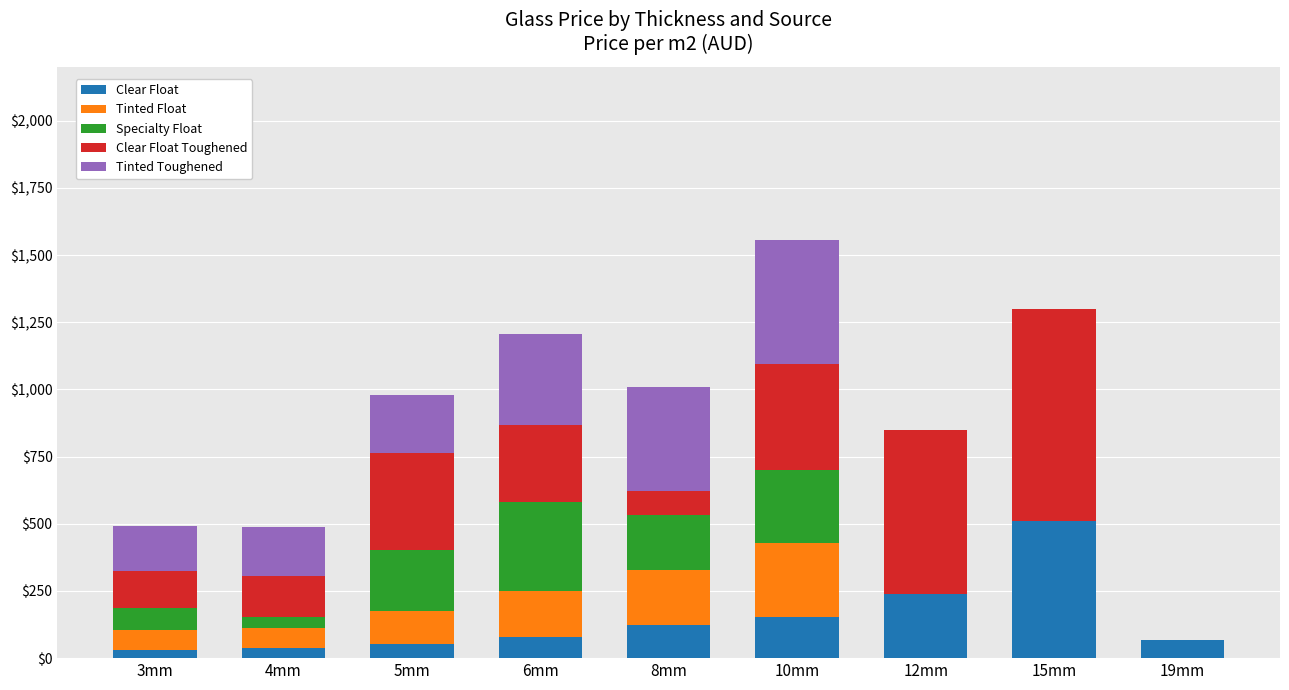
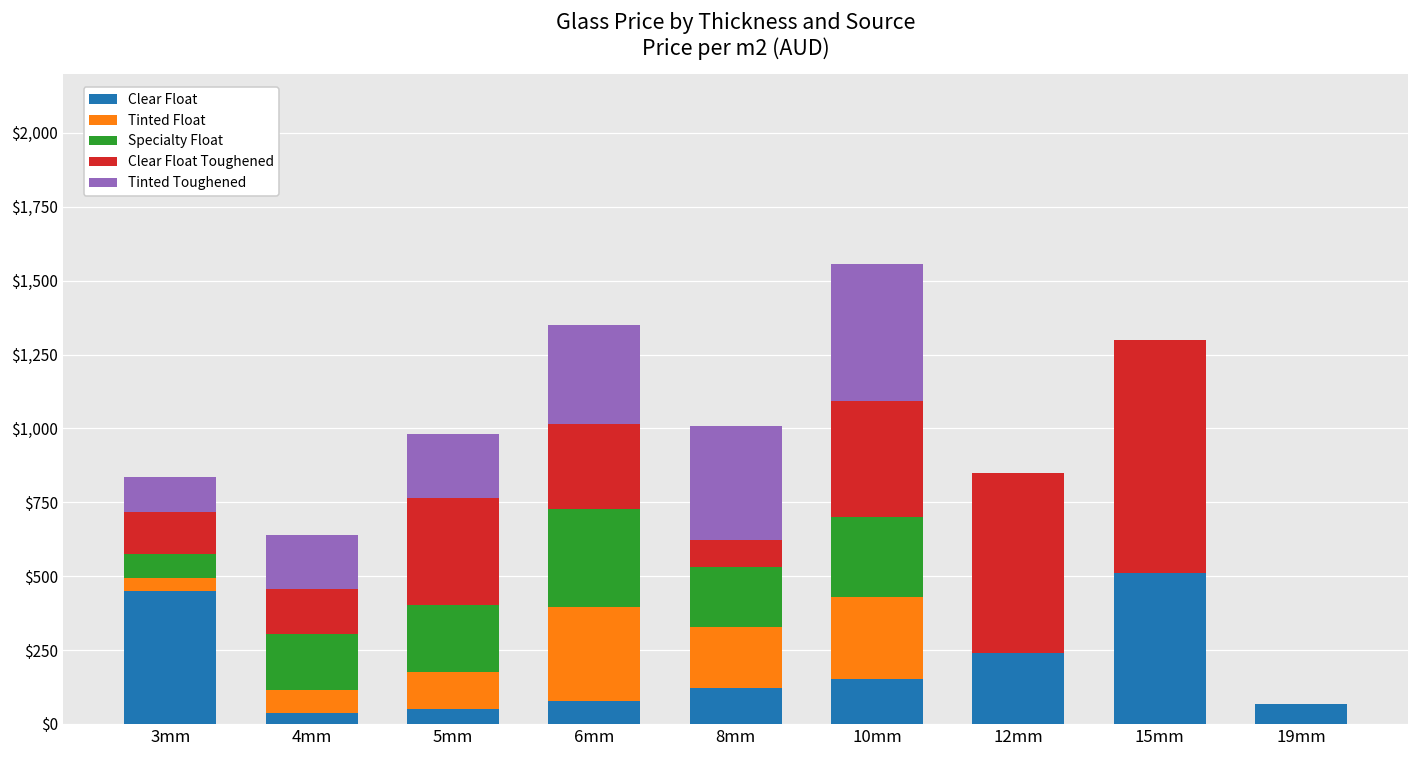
Clear Float, 3mm: $30 -> $450
Tinted Float, 3mm: $70 -> $40
Tinted Toughened, 3mm: $170 -> $120
Specialty Float, 4mm: $40 -> $190
Tinted Float, 6mm: $170 -> $320
